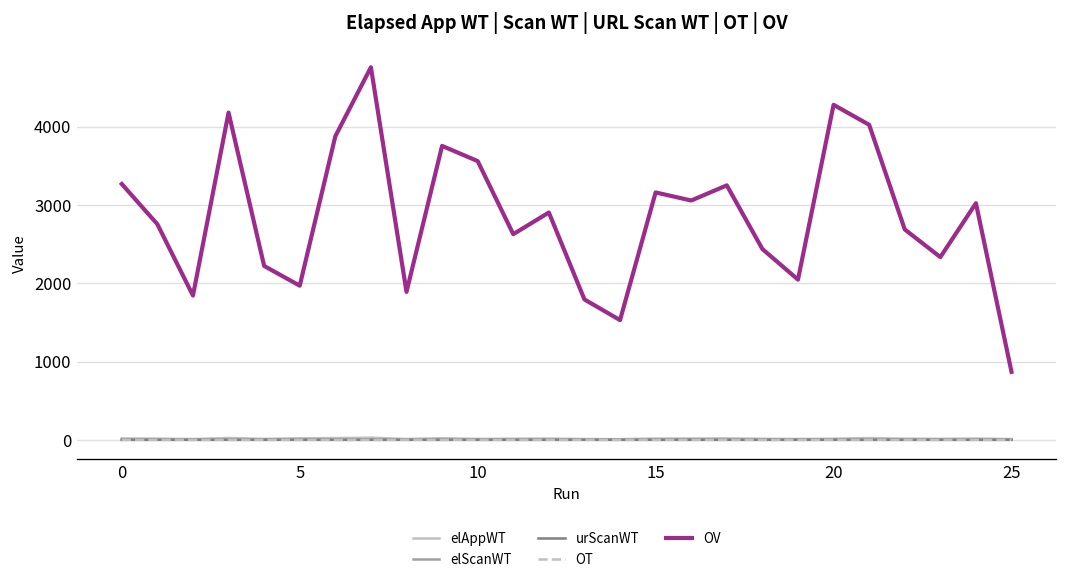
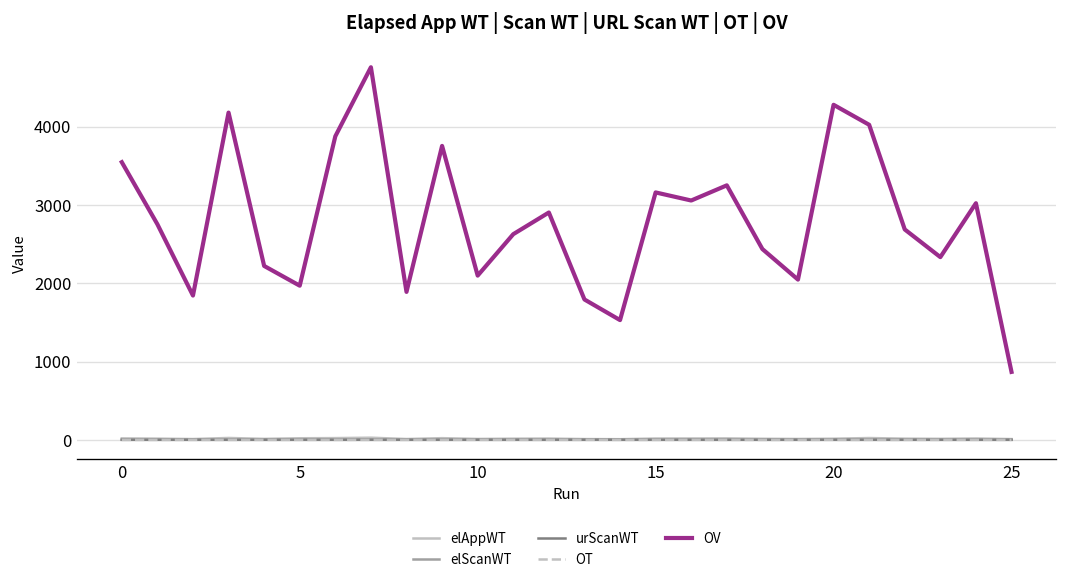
OV, 0: 3300 -> 3500
OV, 10: 3600 -> 2100
